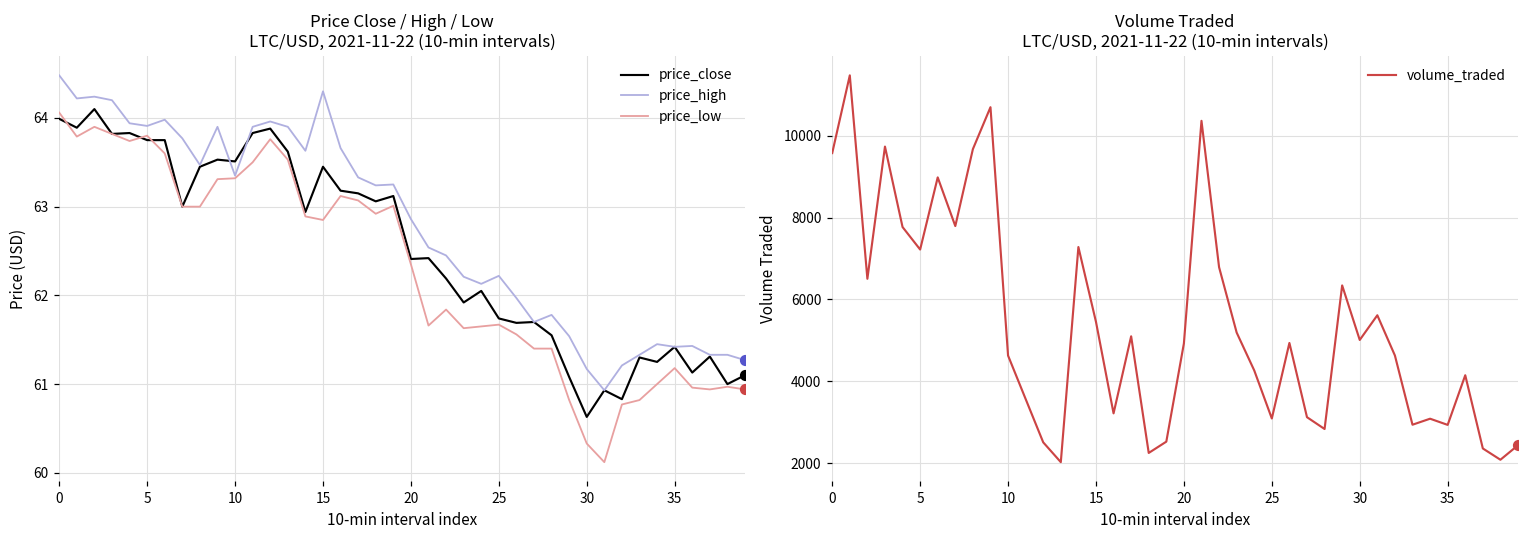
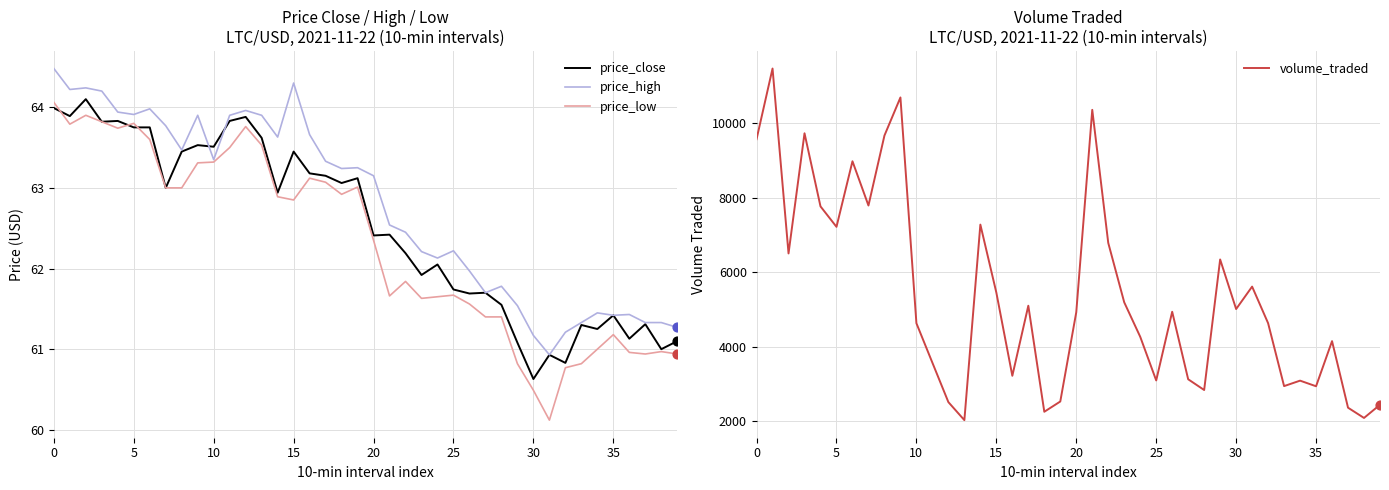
Price Close / High / Low LTC/USD, 2021-11-22 (10-min intervals), price_high, 20: 62.9 -> 63.2
Price Close / High / Low LTC/USD, 2021-11-22 (10-min intervals), price_low, 30: 60.3 -> 60.5
